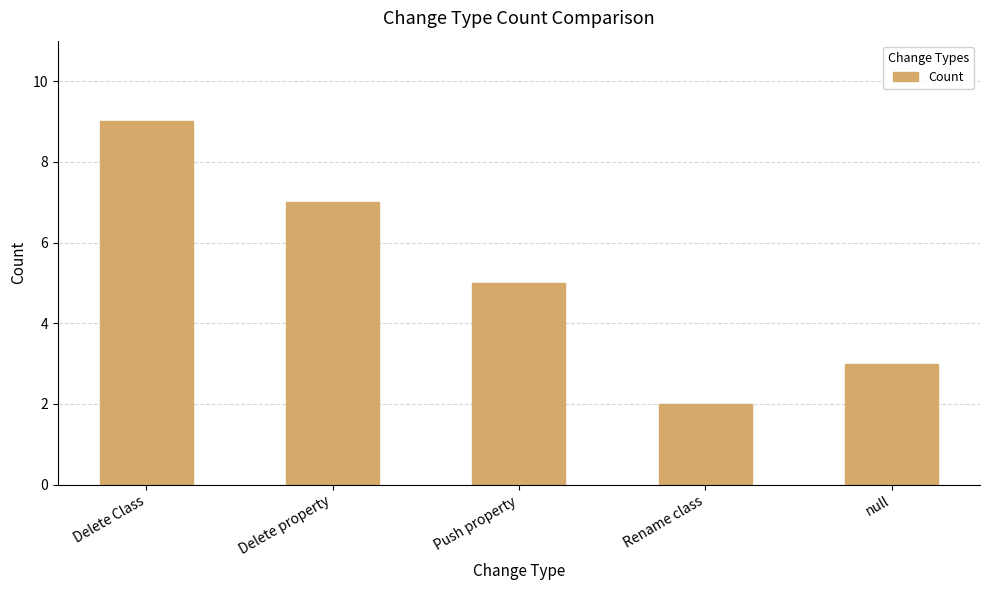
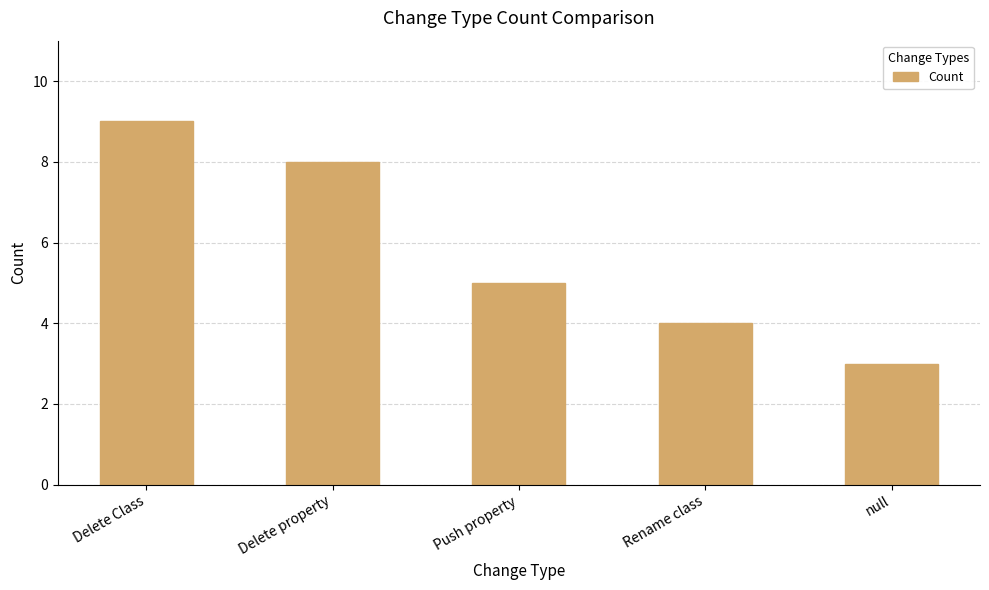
Delete property: 7 -> 8
Rename class: 2 -> 4
